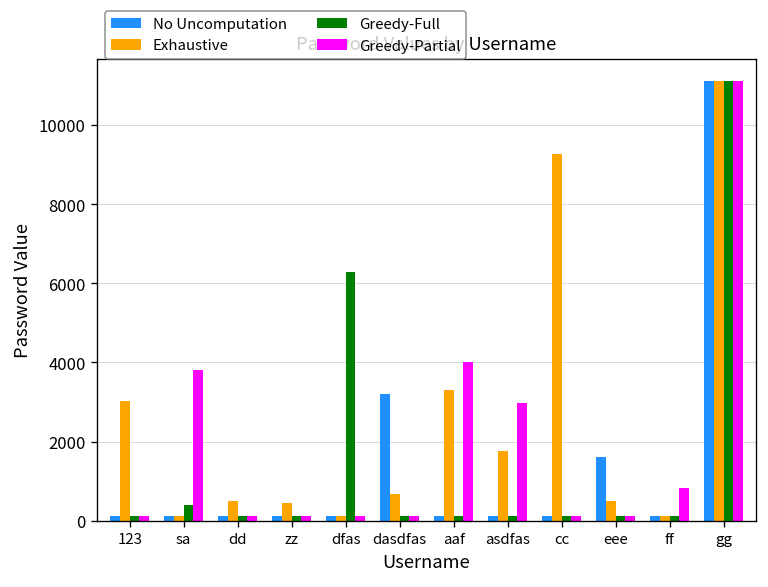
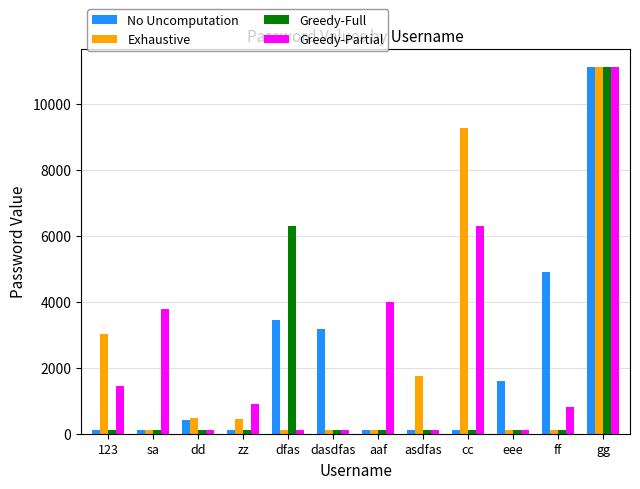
Greedy-Partial, 123: 100 -> 1500
Greedy-Full, sa: 400 -> 100
No Uncomputation, dd: 100 -> 400
Greedy-Partial, zz: 100 -> 900
No Uncomputation, dfas: 100 -> 3400
Exhaustive, dasdfas: 700 -> 100
Exhaustive, aaf: 3300 -> 100
Greedy-Partial, asdfas: 3000 -> 100
Greedy-Partial, cc: 100 -> 6300
Exhaustive, eee: 500 -> 100
No Uncomputation, ff: 100 -> 4900
